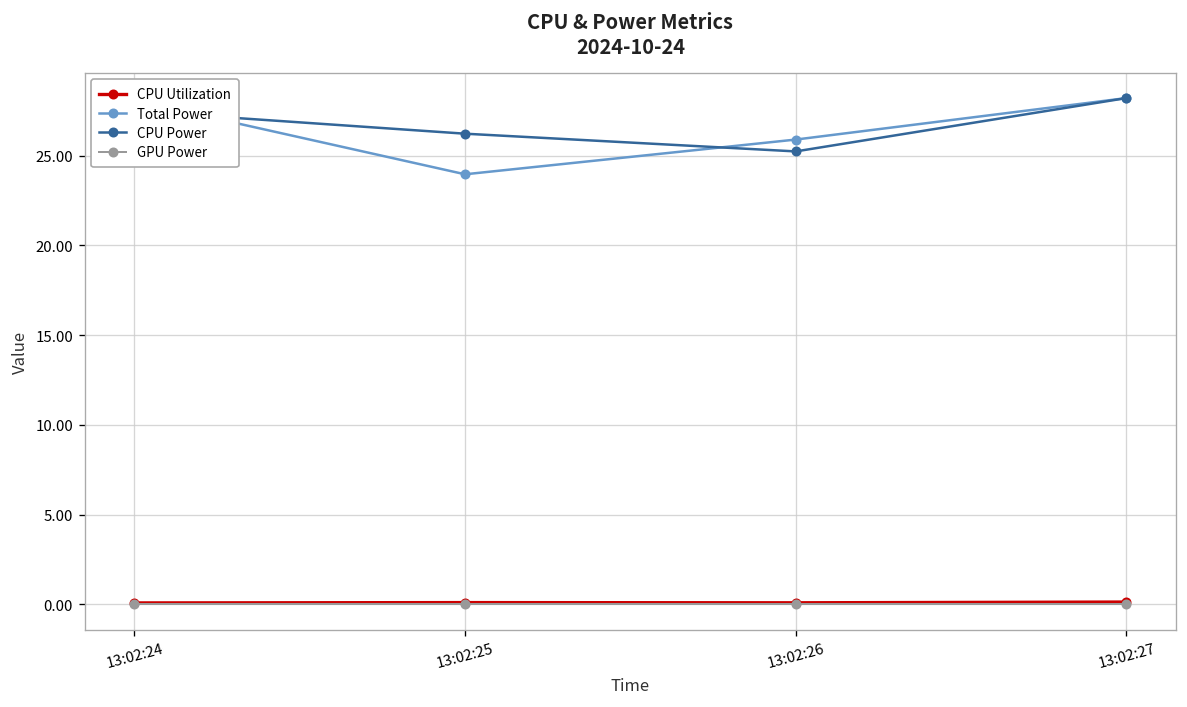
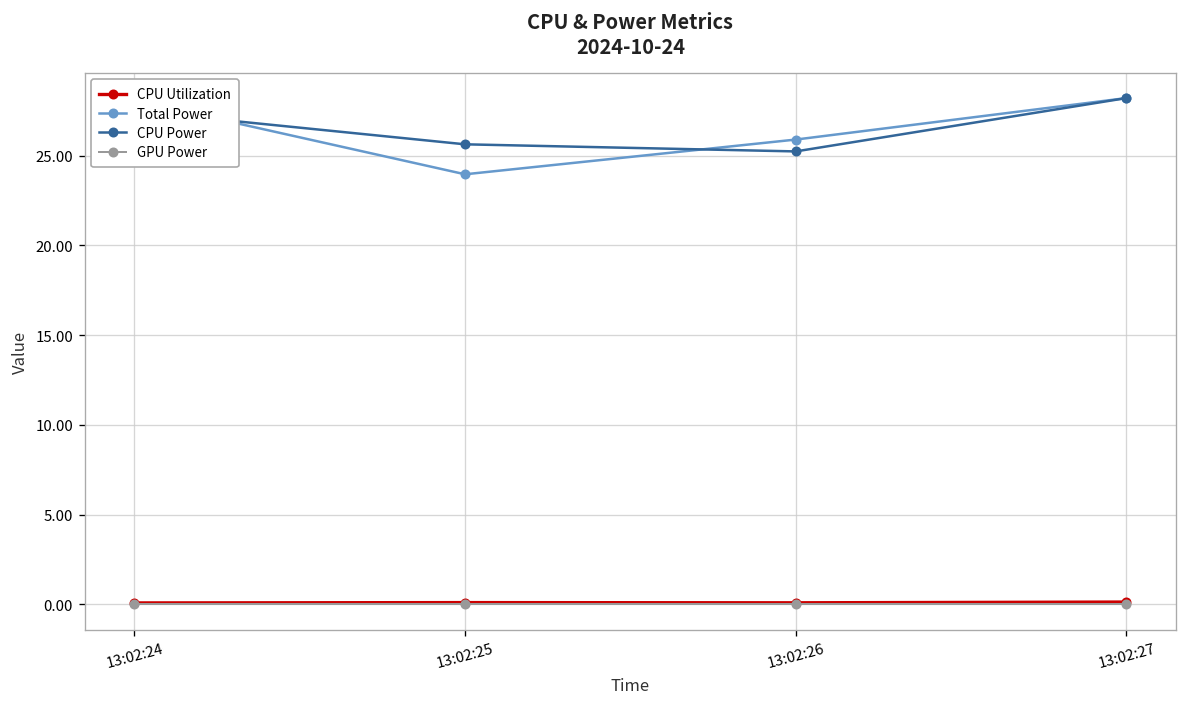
CPU Power, 13:02:25: 26.2 -> 25.6
